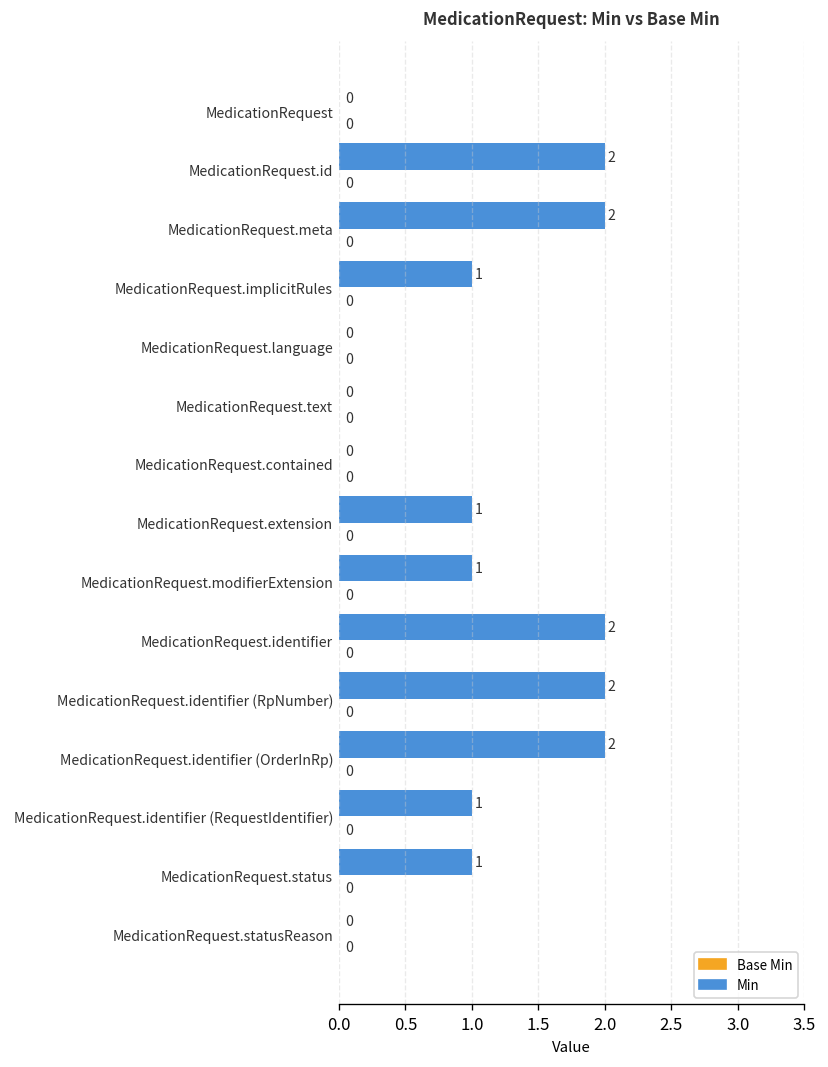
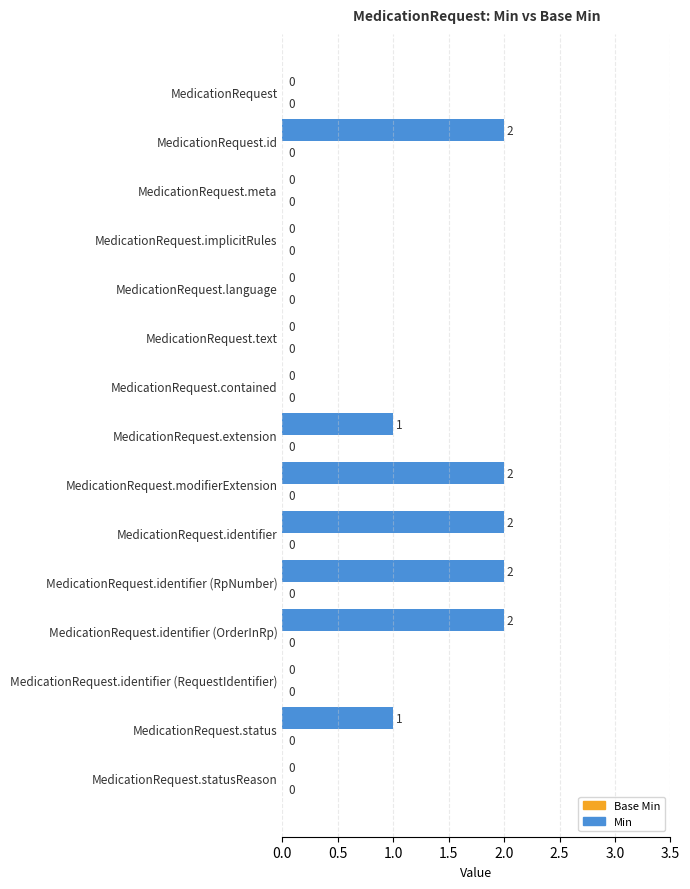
Min, MedicationRequest.meta: 2 -> 0
Min, MedicationRequest.implicitRules: 1 -> 0
Min, MedicationRequest.modifierExtension: 1 -> 2
Min, MedicationRequest.identifier (RequestIdentifier): 1 -> 0
